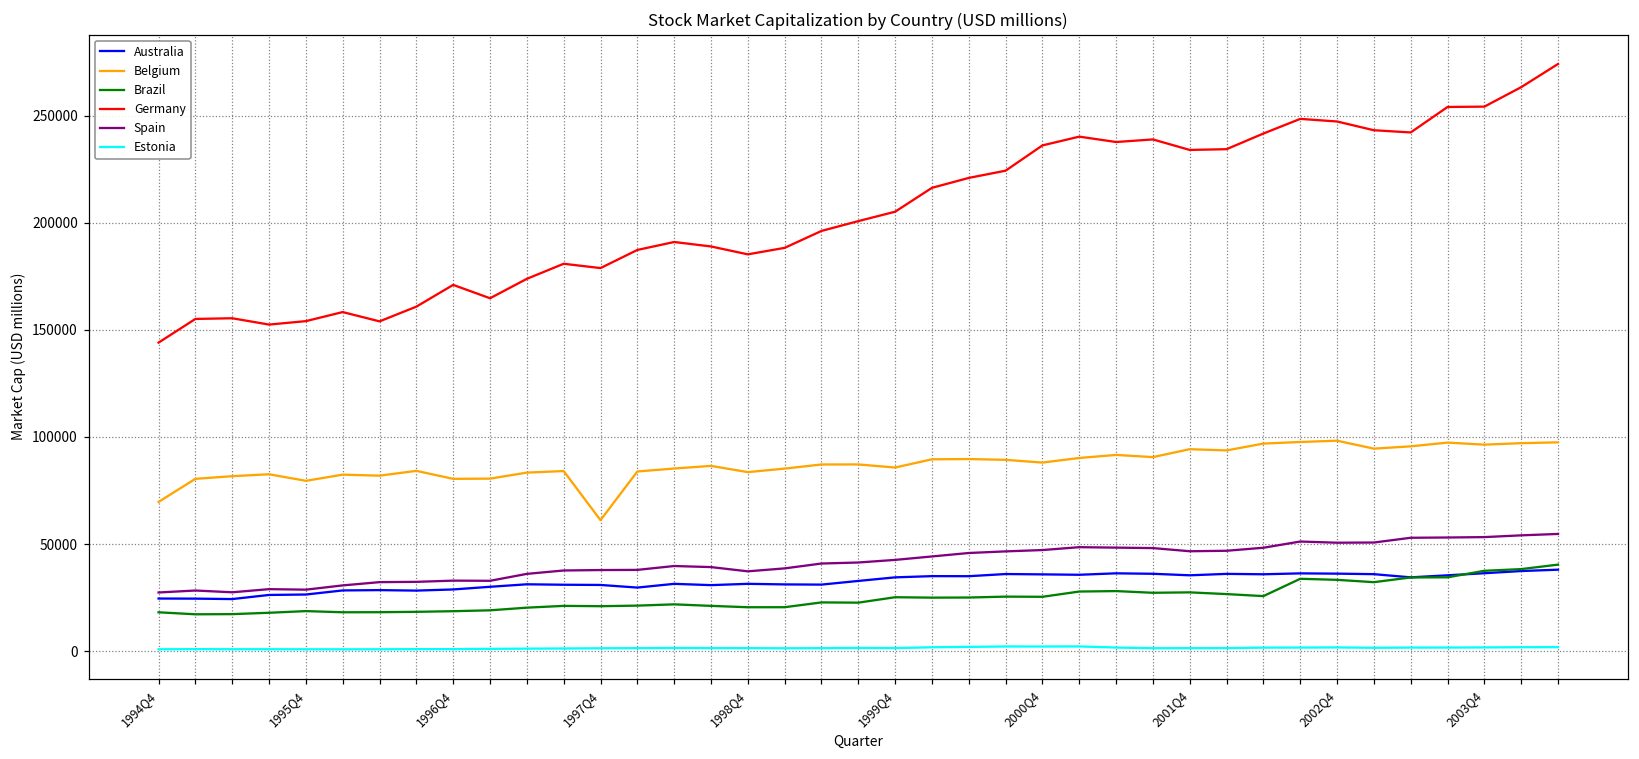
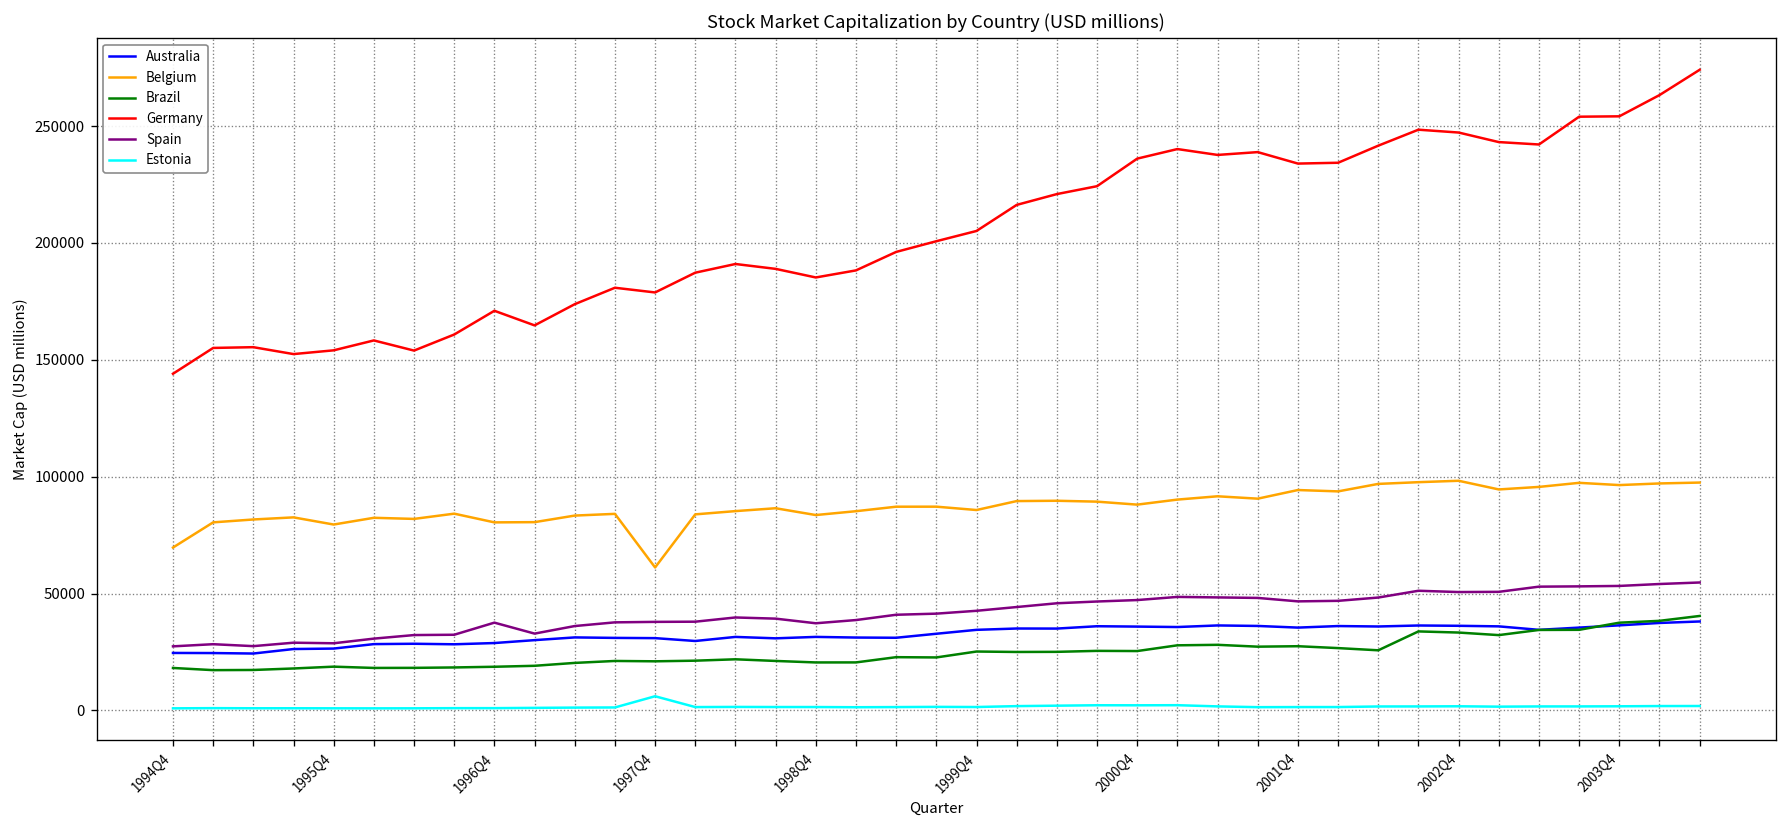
Spain, 1996Q4: 33000 -> 38000
Estonia, 1997Q4: 1000 -> 6000
